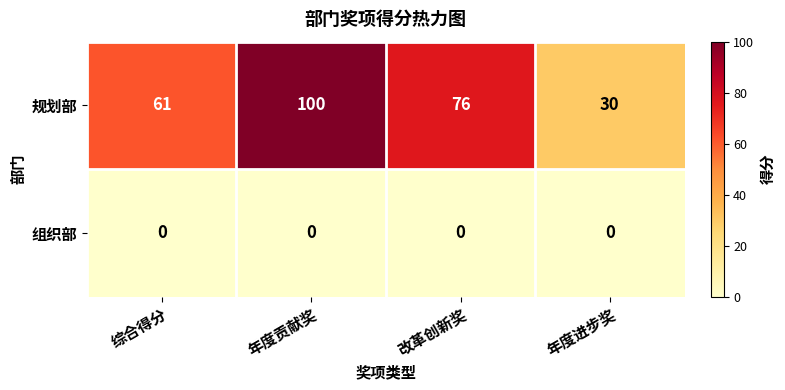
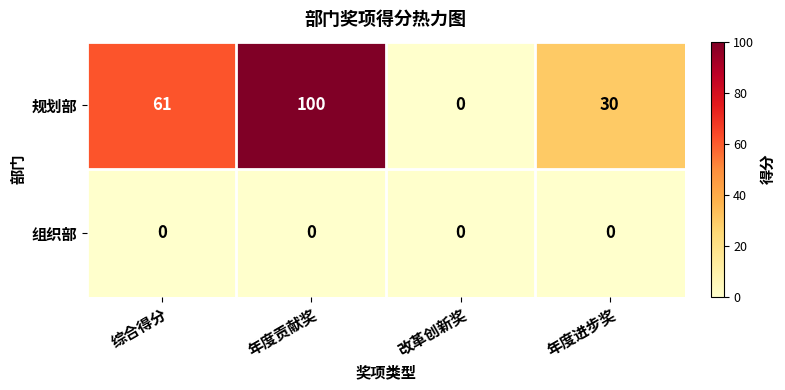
规划部, 改革创新奖: 76 -> 0
